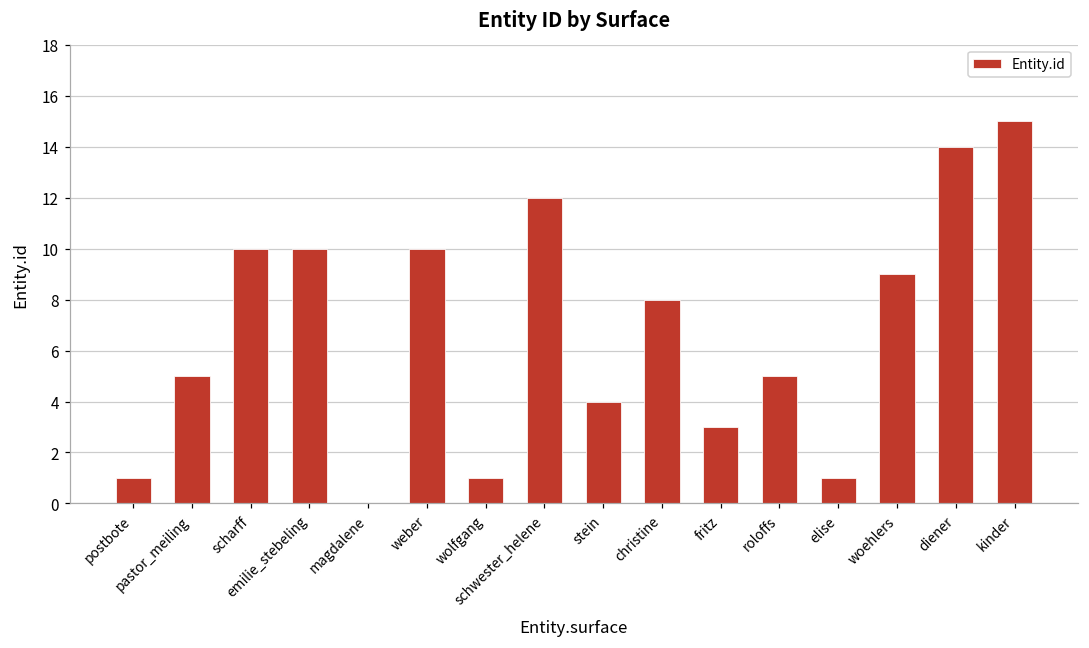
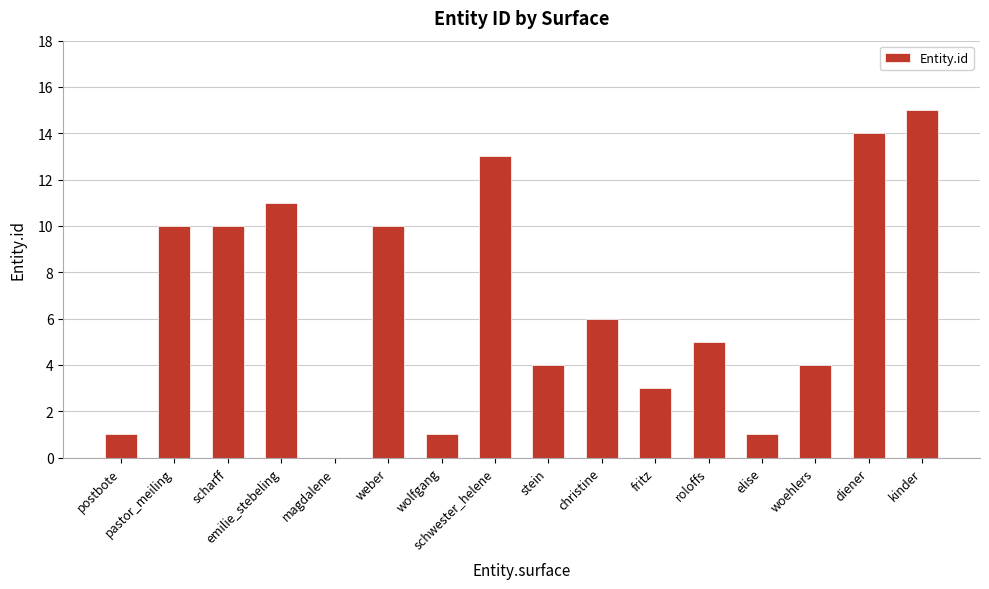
pastor_meiling: 5 -> 10
emilie_stebeling: 10 -> 11
schwester_helene: 12 -> 13
christine: 8 -> 6
woehlers: 9 -> 4
